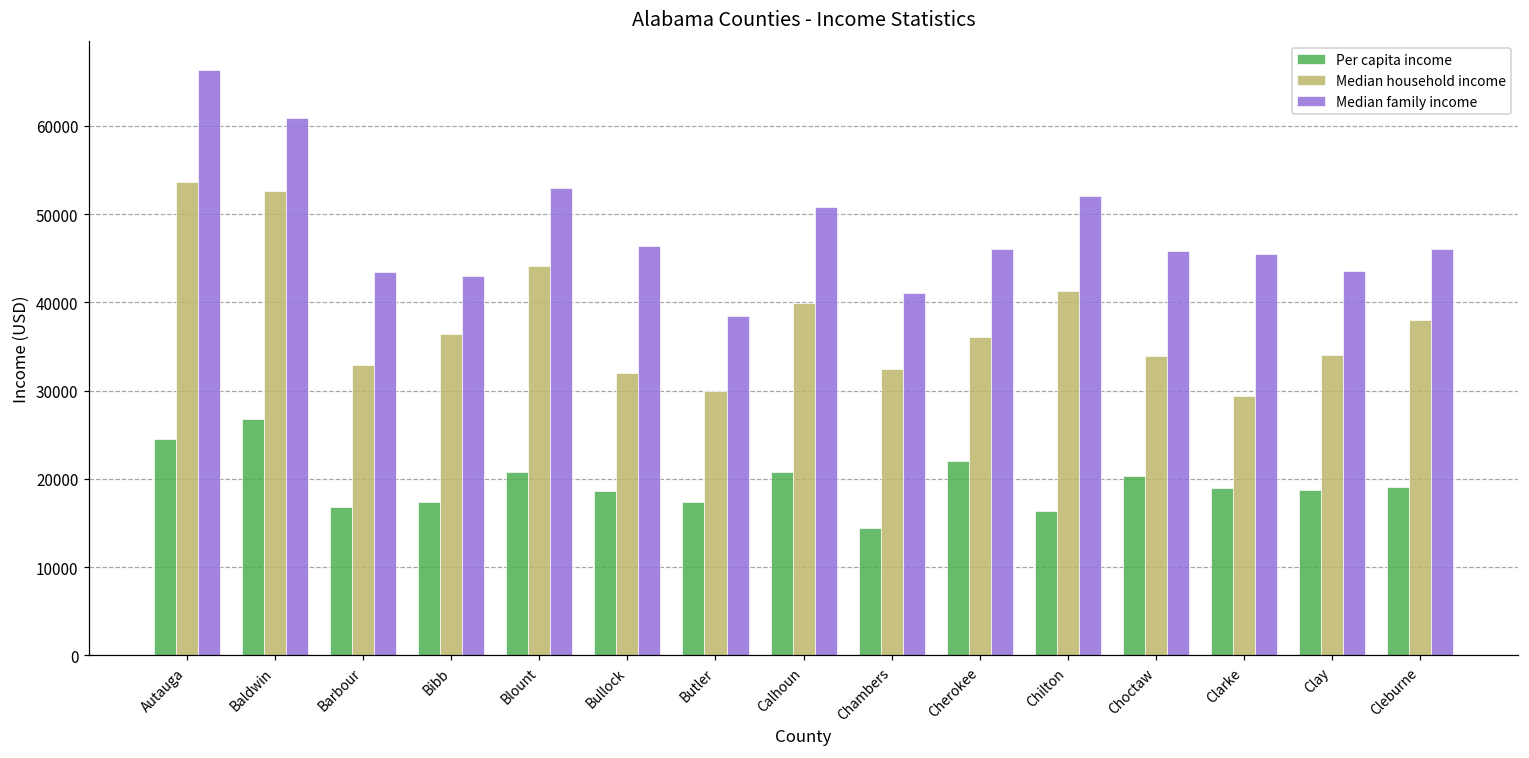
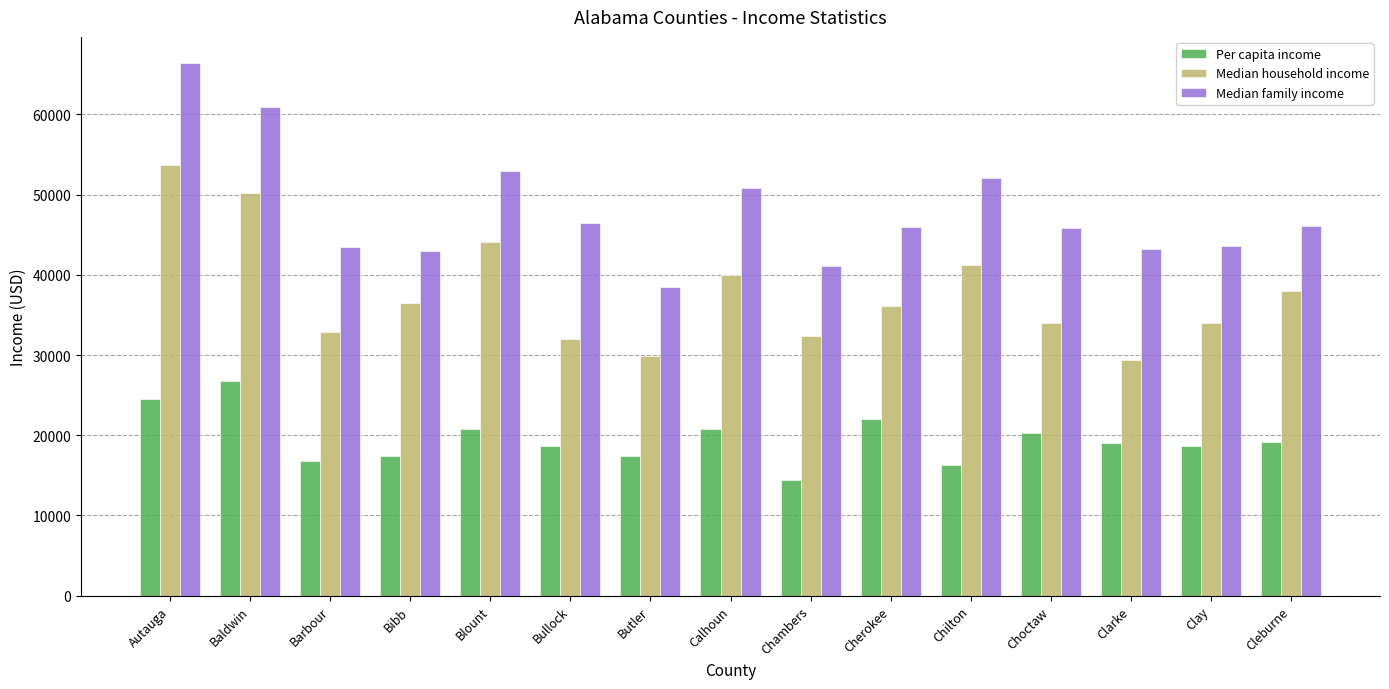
Median household income, Baldwin: 53000 -> 50000
Median family income, Clarke: 46000 -> 43000
